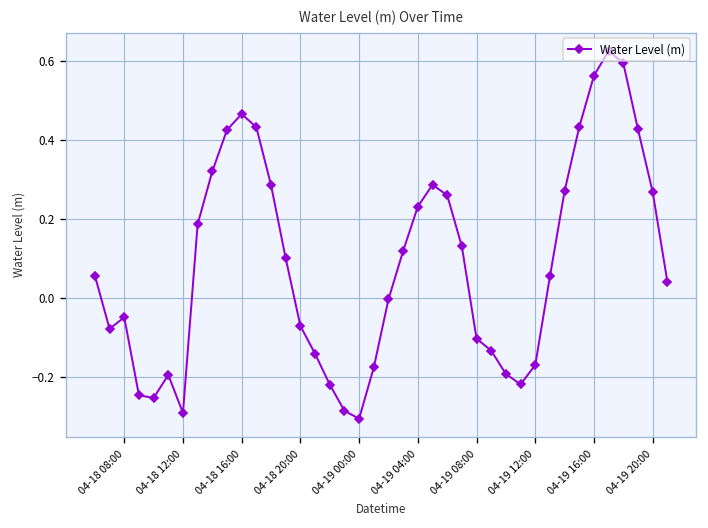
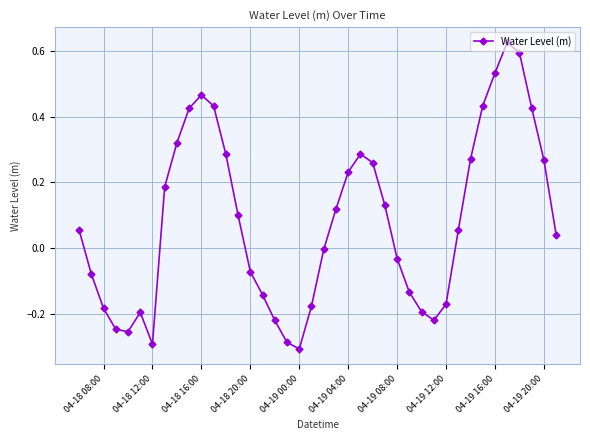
04-18 08:00: -0.05 -> -0.18
04-19 08:00: -0.10 -> -0.03
04-19 16:00: 0.56 -> 0.53
